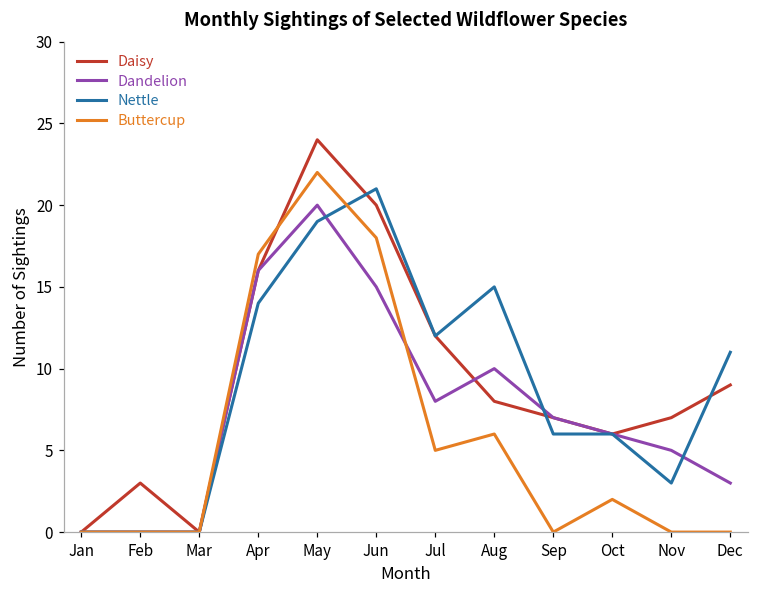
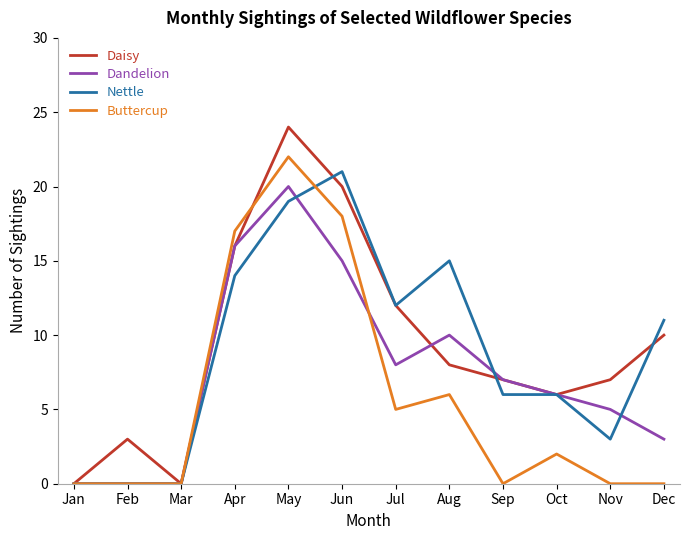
Daisy, Dec: 9 -> 10
